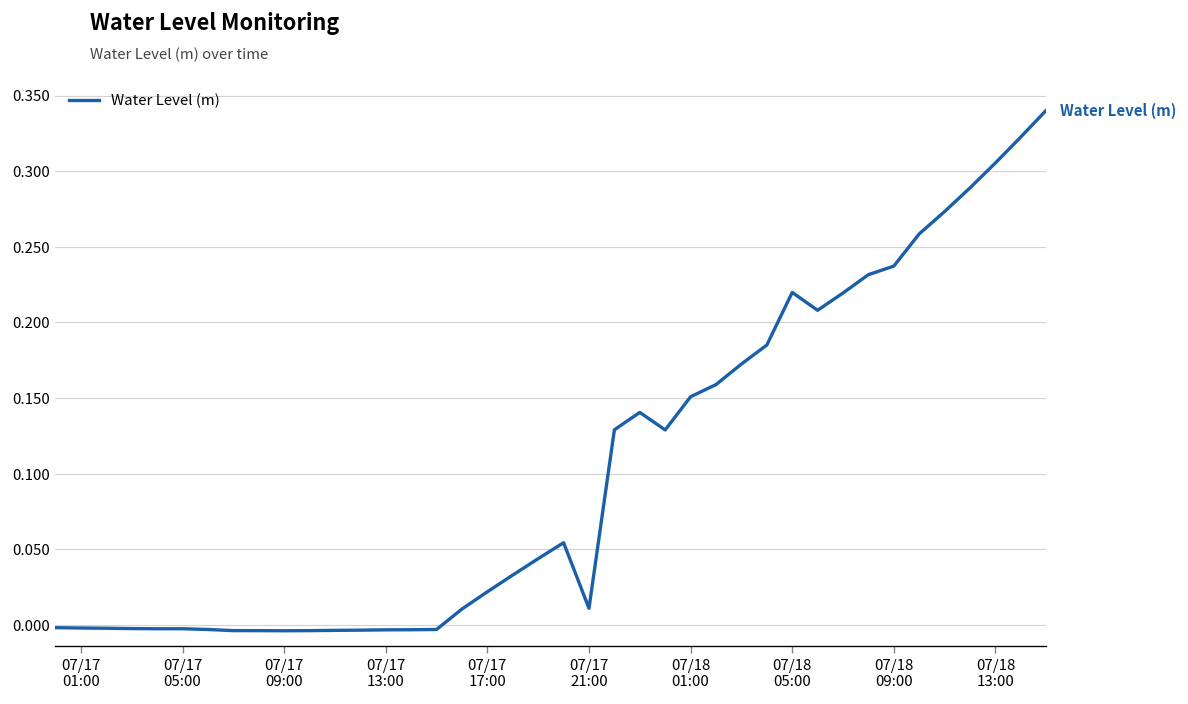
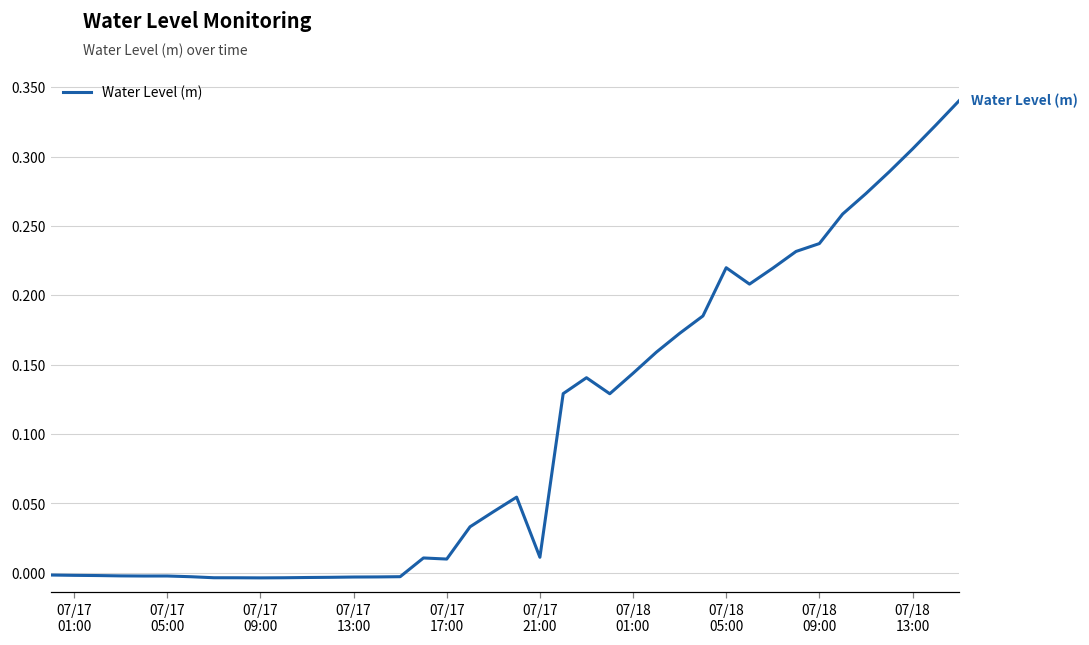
07/17 17:00: 0.022 -> 0.010
07/18 01:00: 0.151 -> 0.144
